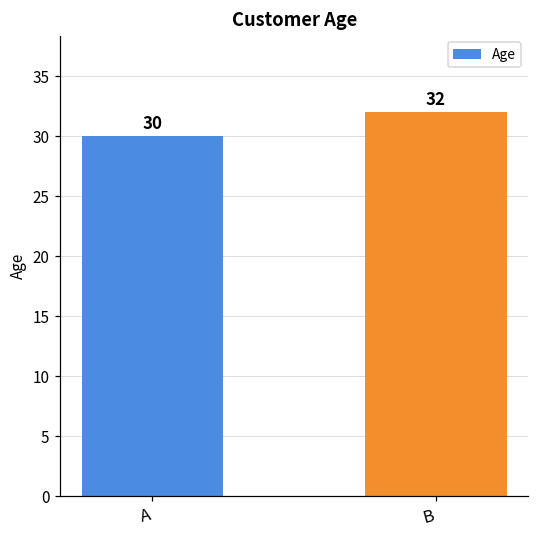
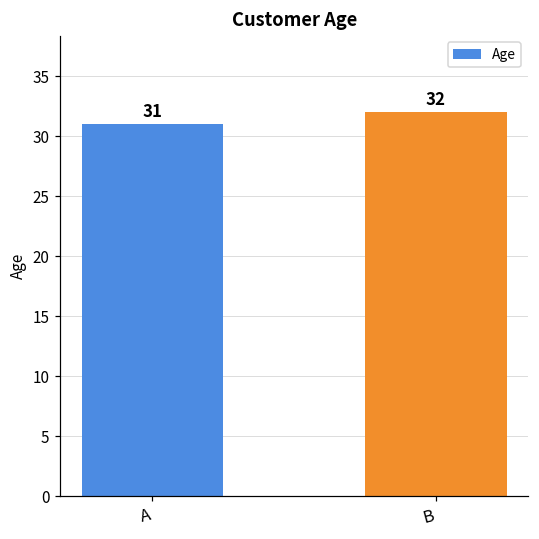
A: 30 -> 31
